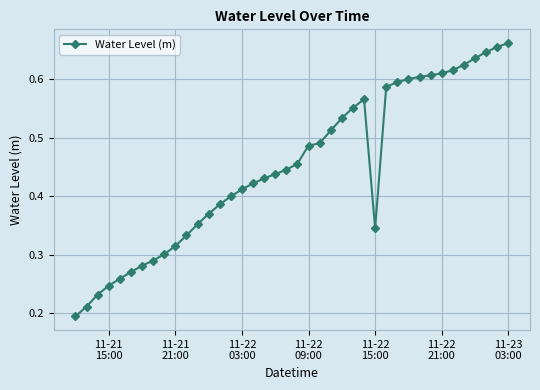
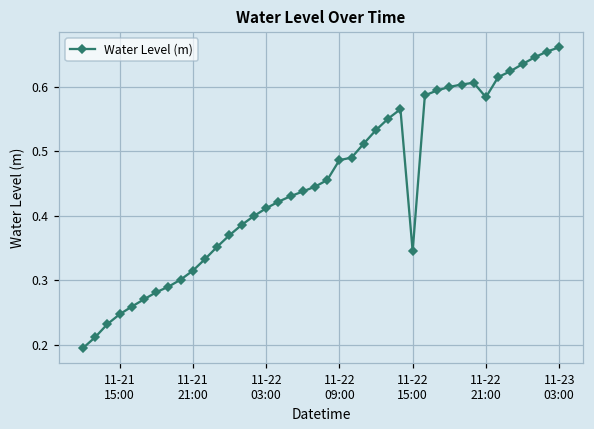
11-22 21:00: 0.61 -> 0.58
